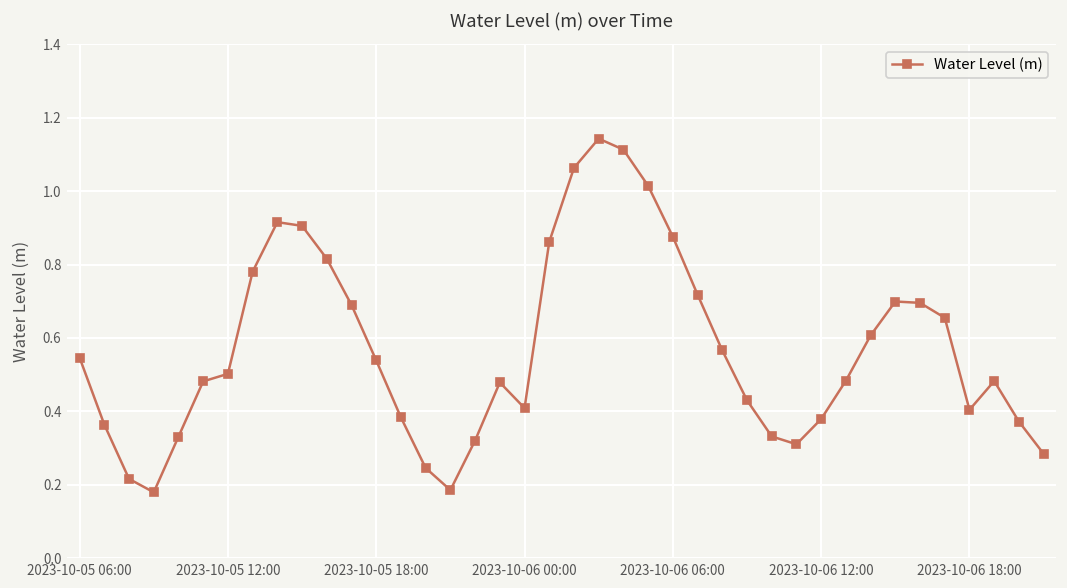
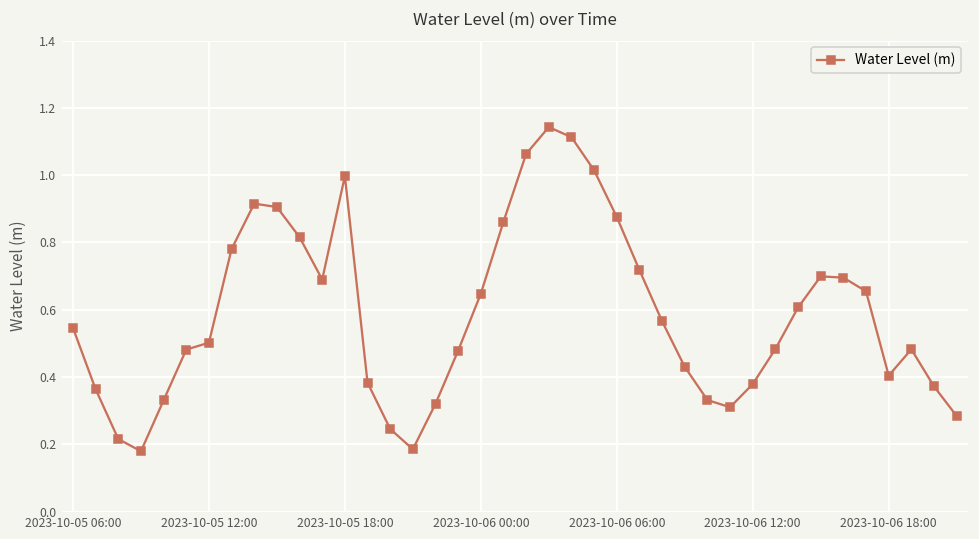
2023-10-05 18:00: 0.54 -> 1.00
2023-10-06 00:00: 0.41 -> 0.65
